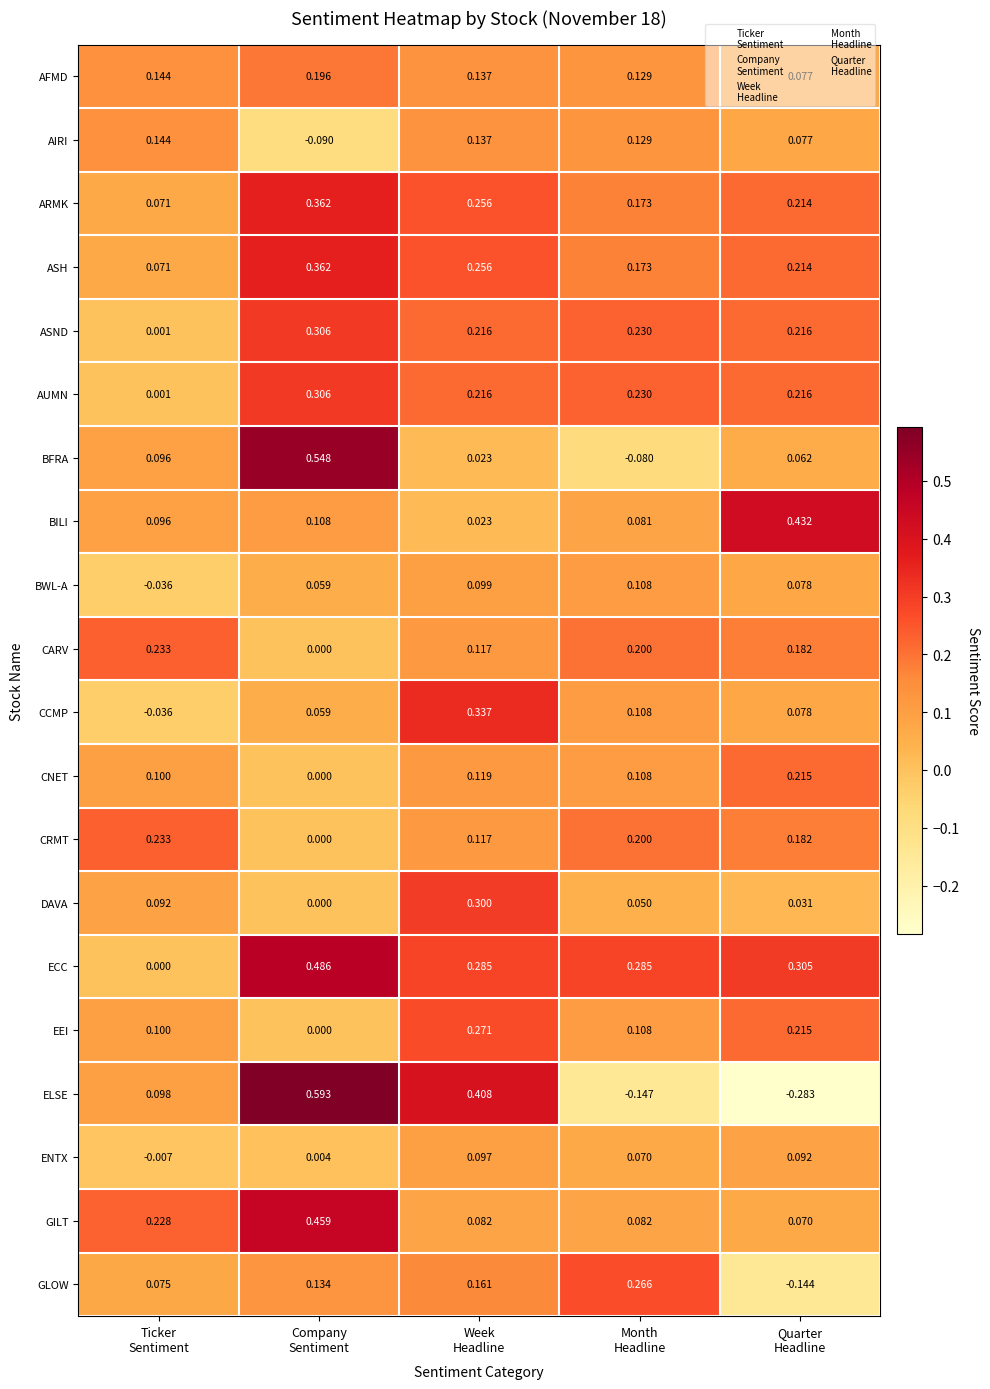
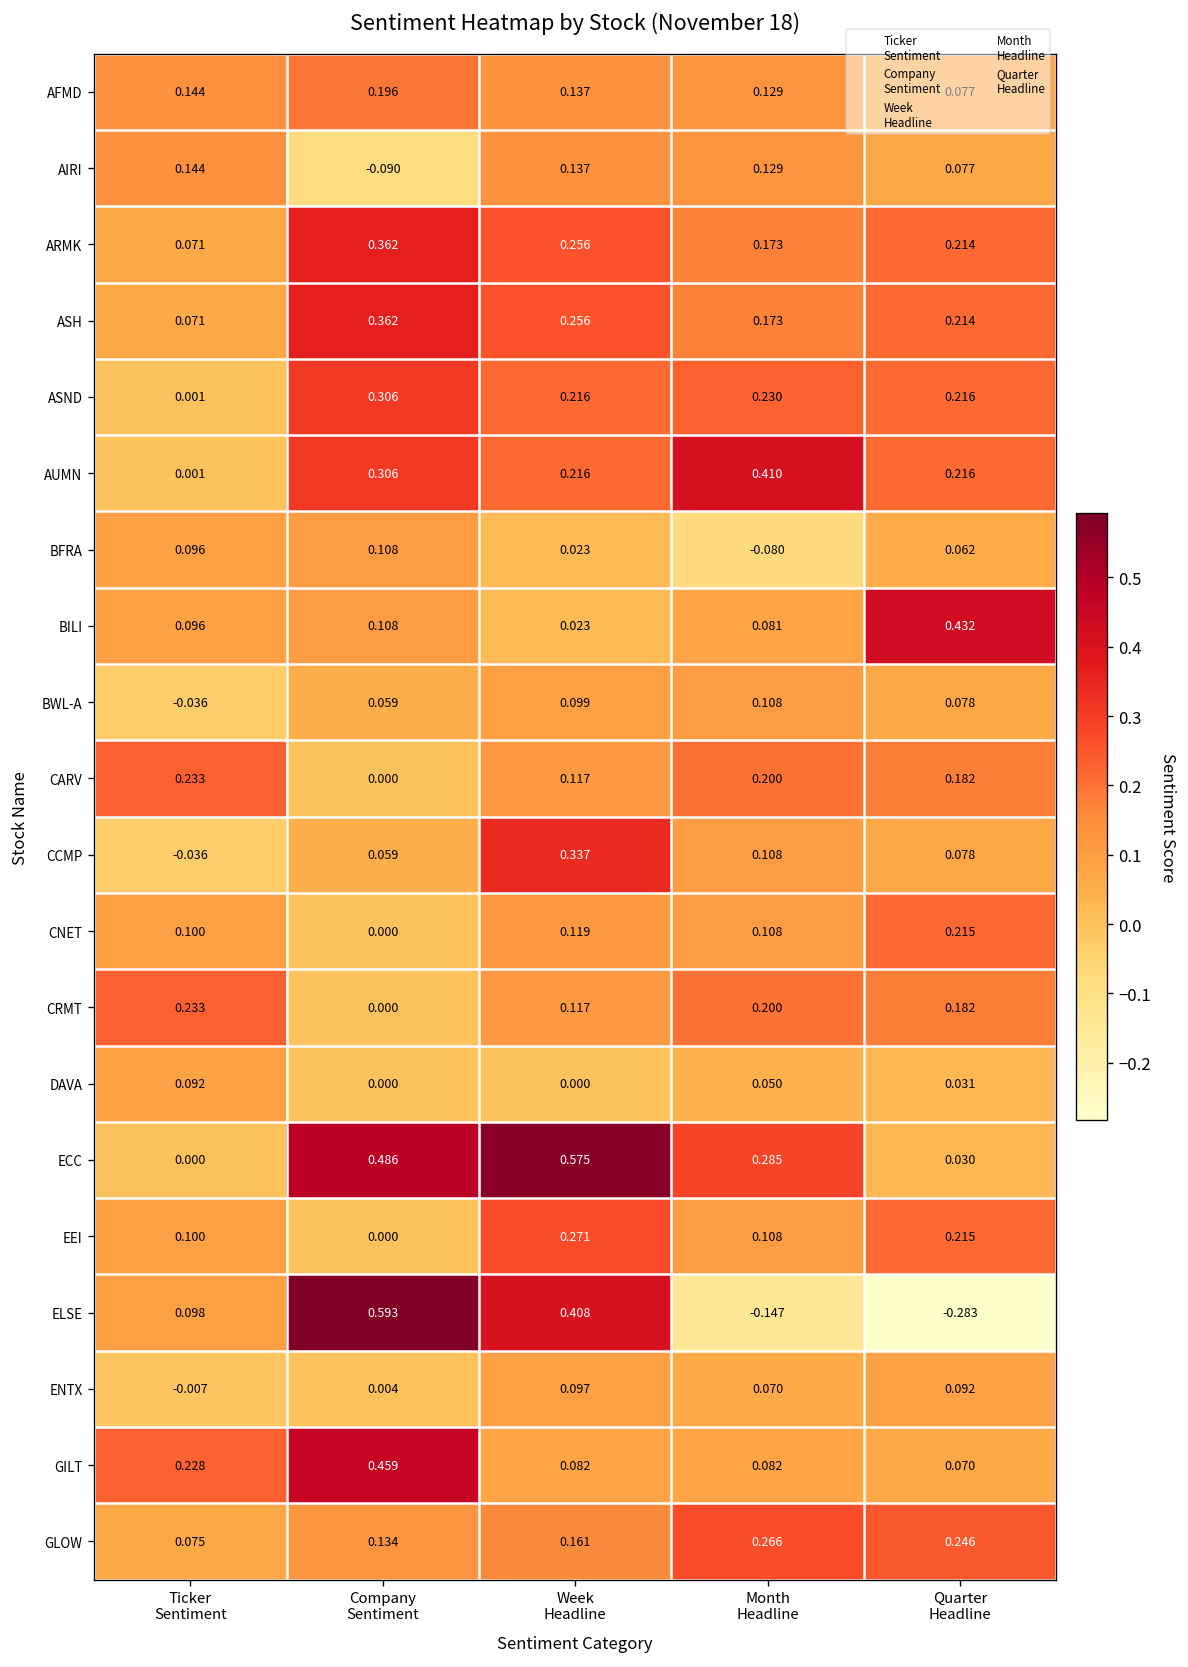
AUMN, Month Headline: 0.230 -> 0.410
BFRA, Company Sentiment: 0.548 -> 0.108
DAVA, Week Headline: 0.300 -> 0.000
ECC, Week Headline: 0.285 -> 0.575
ECC, Quarter Headline: 0.305 -> 0.030
GLOW, Quarter Headline: -0.144 -> 0.246
